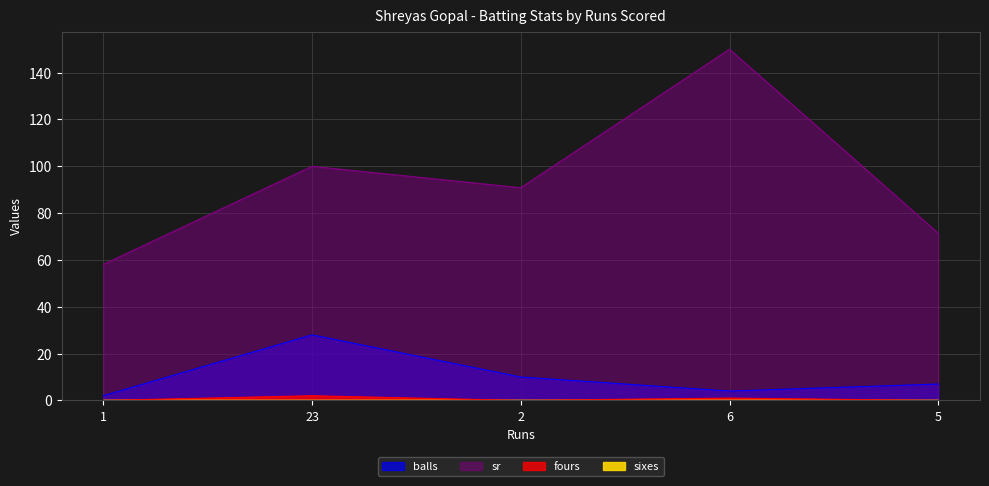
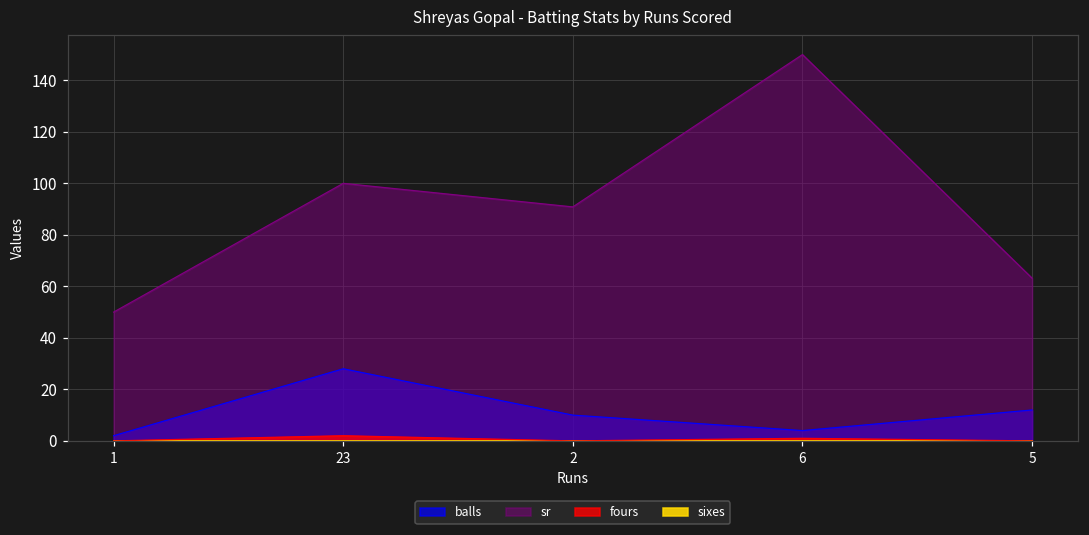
sr, 1: 58 -> 50
balls, 5: 7 -> 12
sr, 5: 71 -> 63
